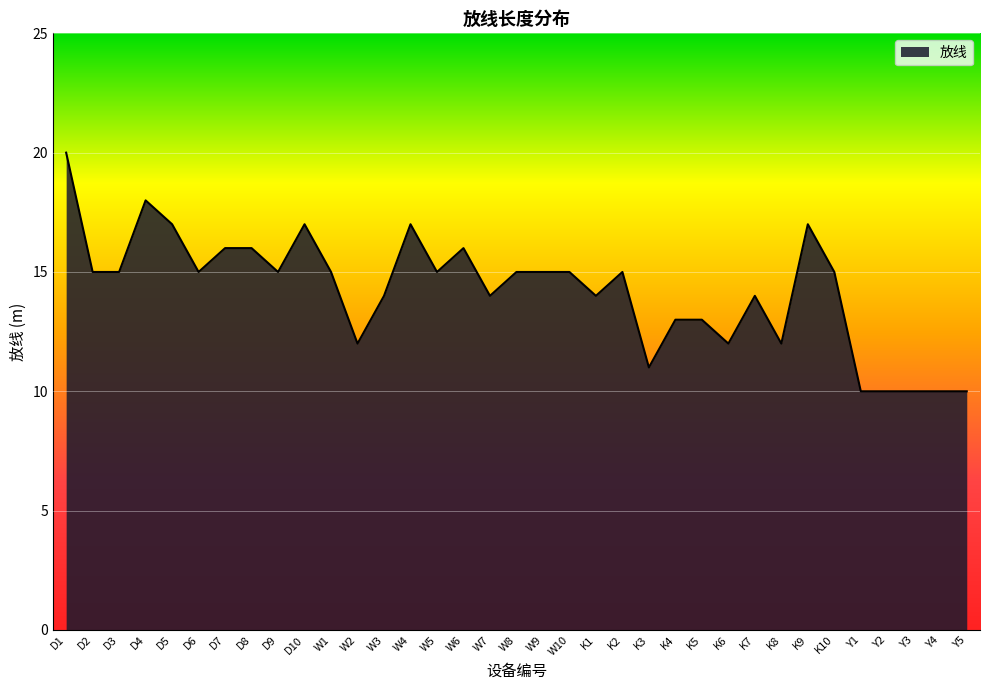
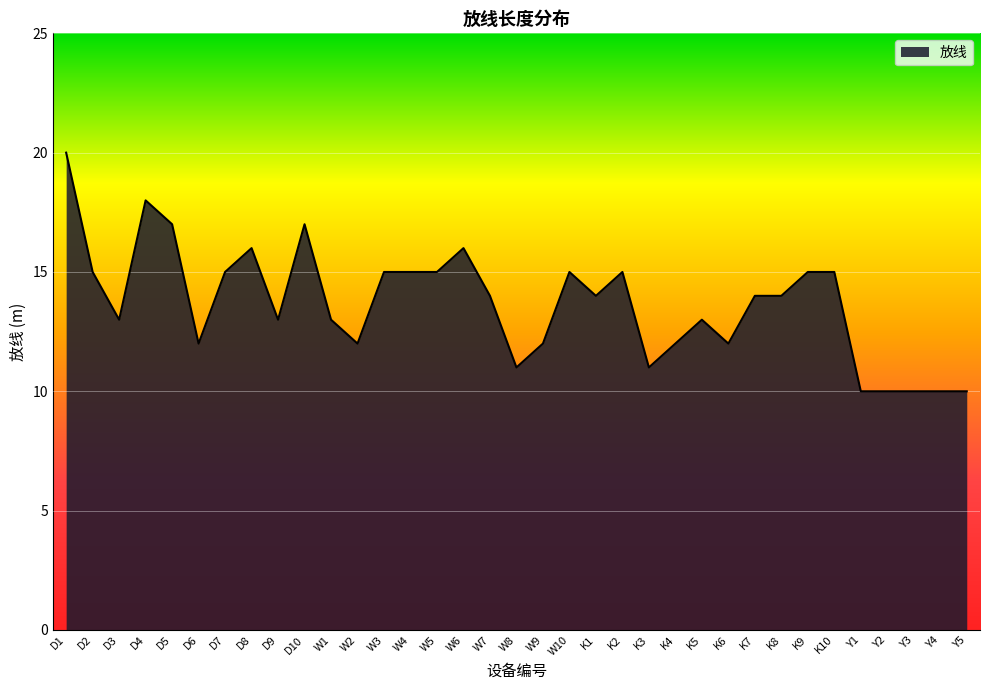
D3: 15 -> 13
D6: 15 -> 12
D7: 16 -> 15
D9: 15 -> 13
W1: 15 -> 13
W3: 14 -> 15
W4: 17 -> 15
W8: 15 -> 11
W9: 15 -> 12
K4: 13 -> 12
K8: 12 -> 14
K9: 17 -> 15
